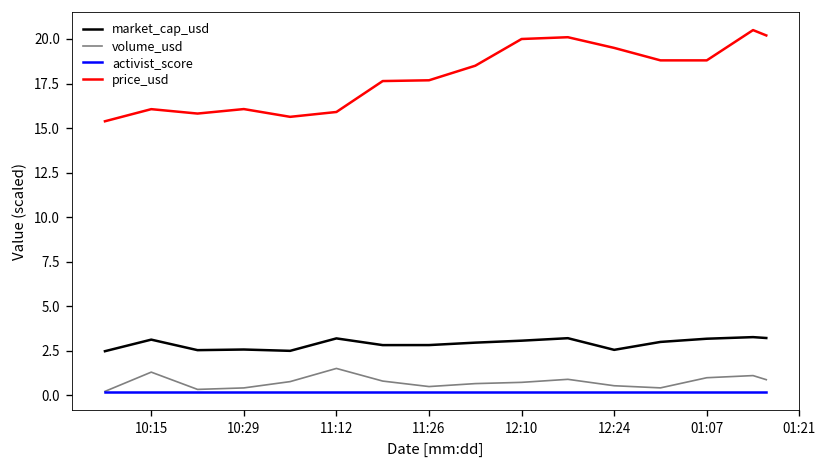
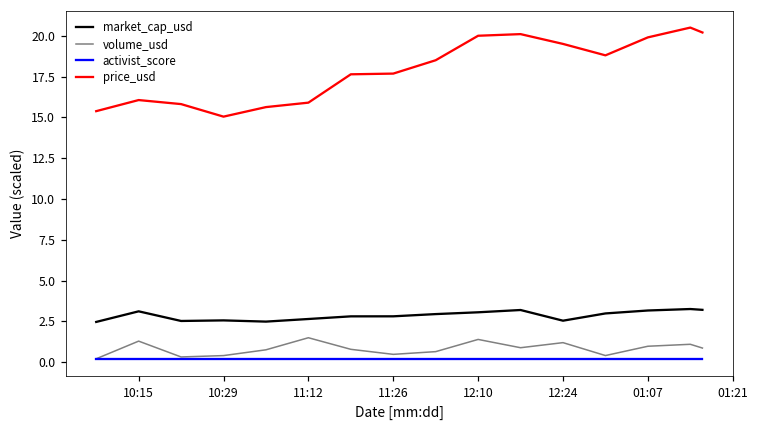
price_usd, 10:29: 16.1 -> 15.0
market_cap_usd, 11:12: 3.2 -> 2.6
volume_usd, 12:10: 0.7 -> 1.4
volume_usd, 12:24: 0.5 -> 1.2
price_usd, 01:07: 18.8 -> 19.9
